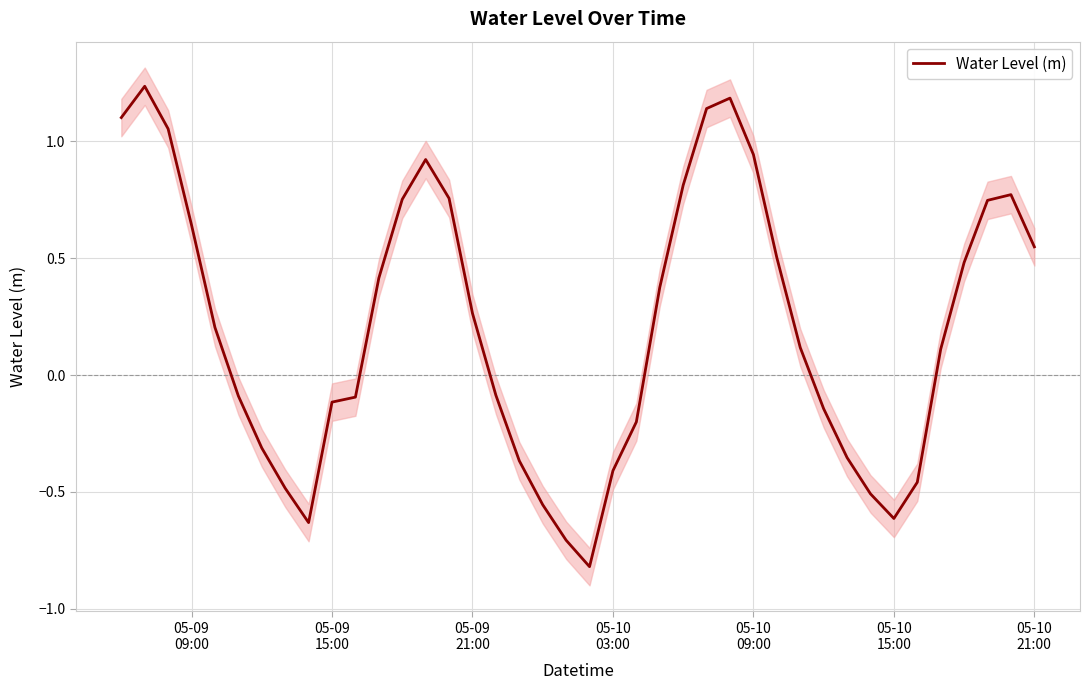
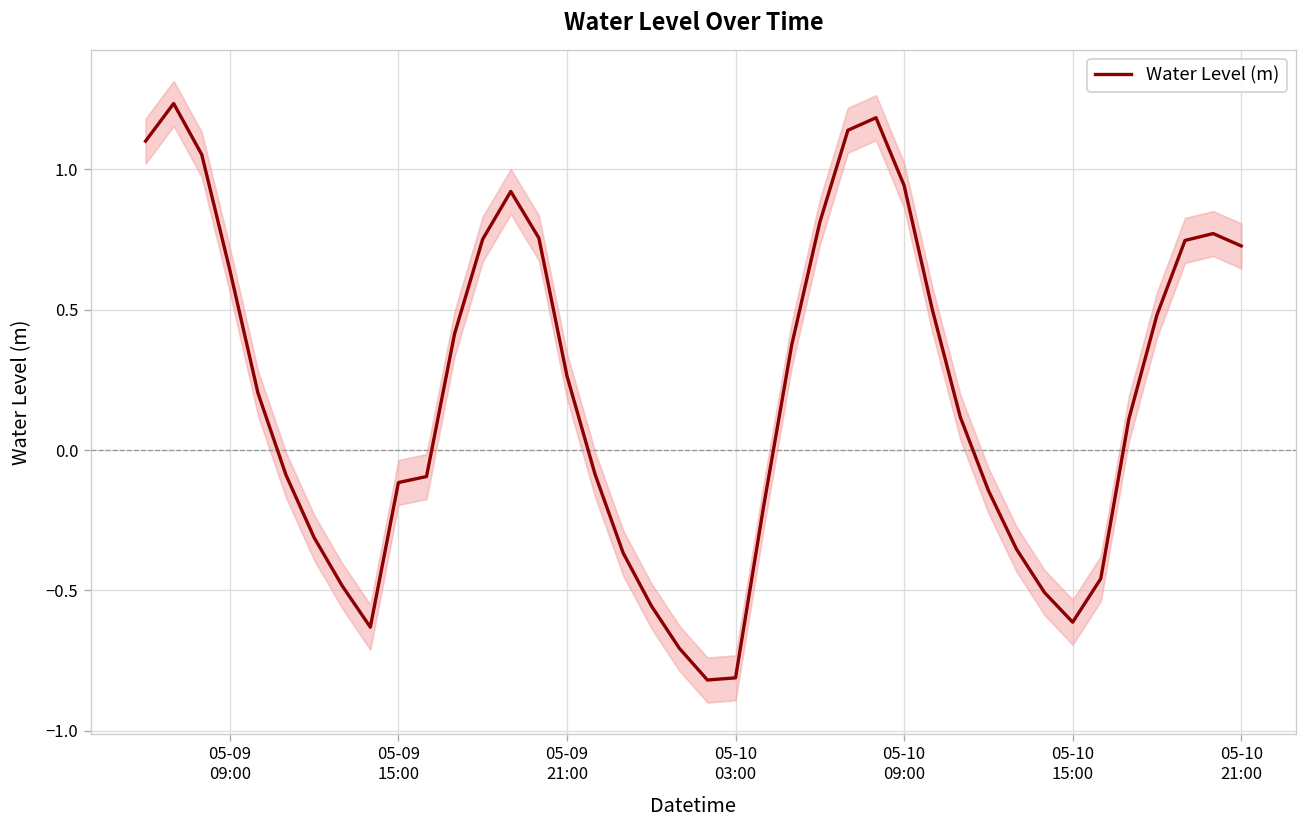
Water Level (m), 05-10 03:00: -0.41 -> -0.81
Water Level (m), 05-10 21:00: 0.55 -> 0.73
